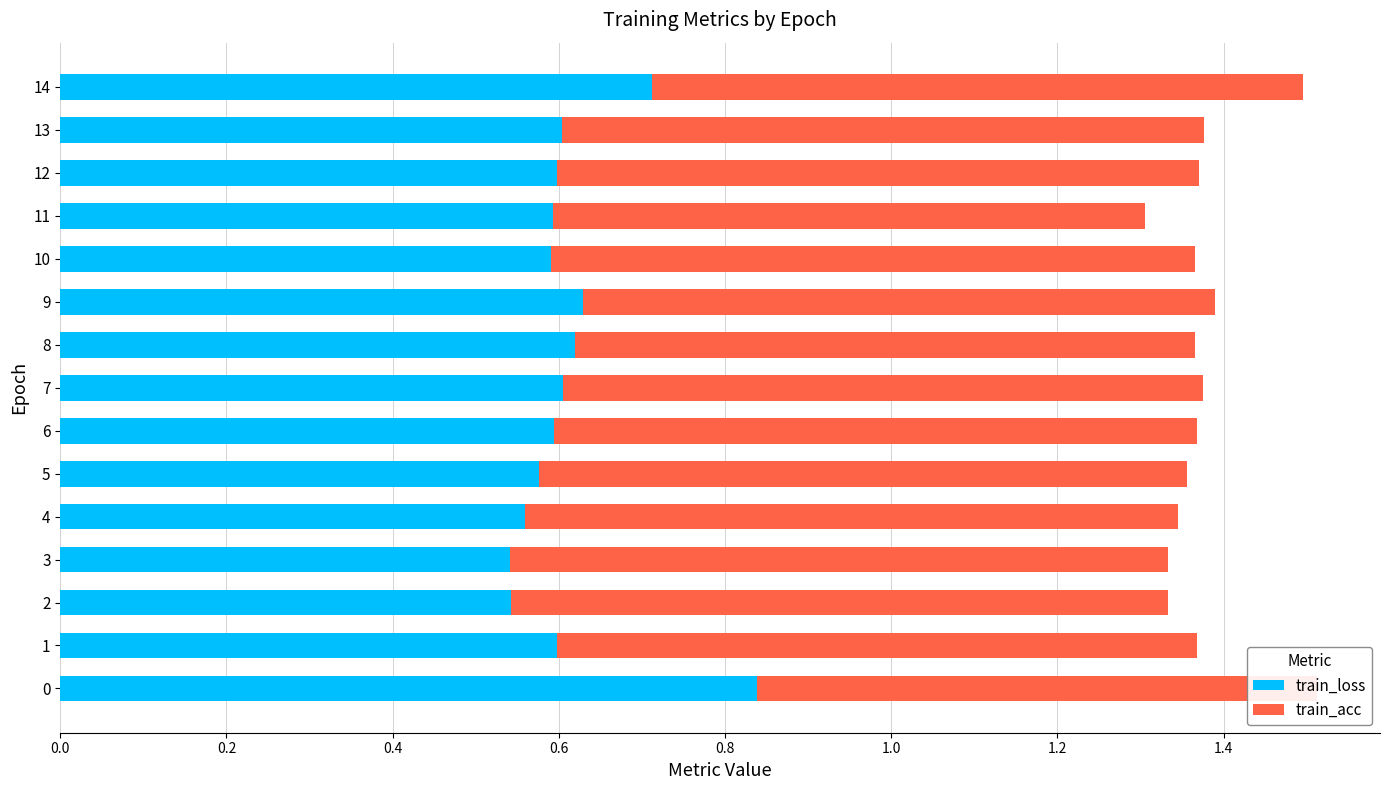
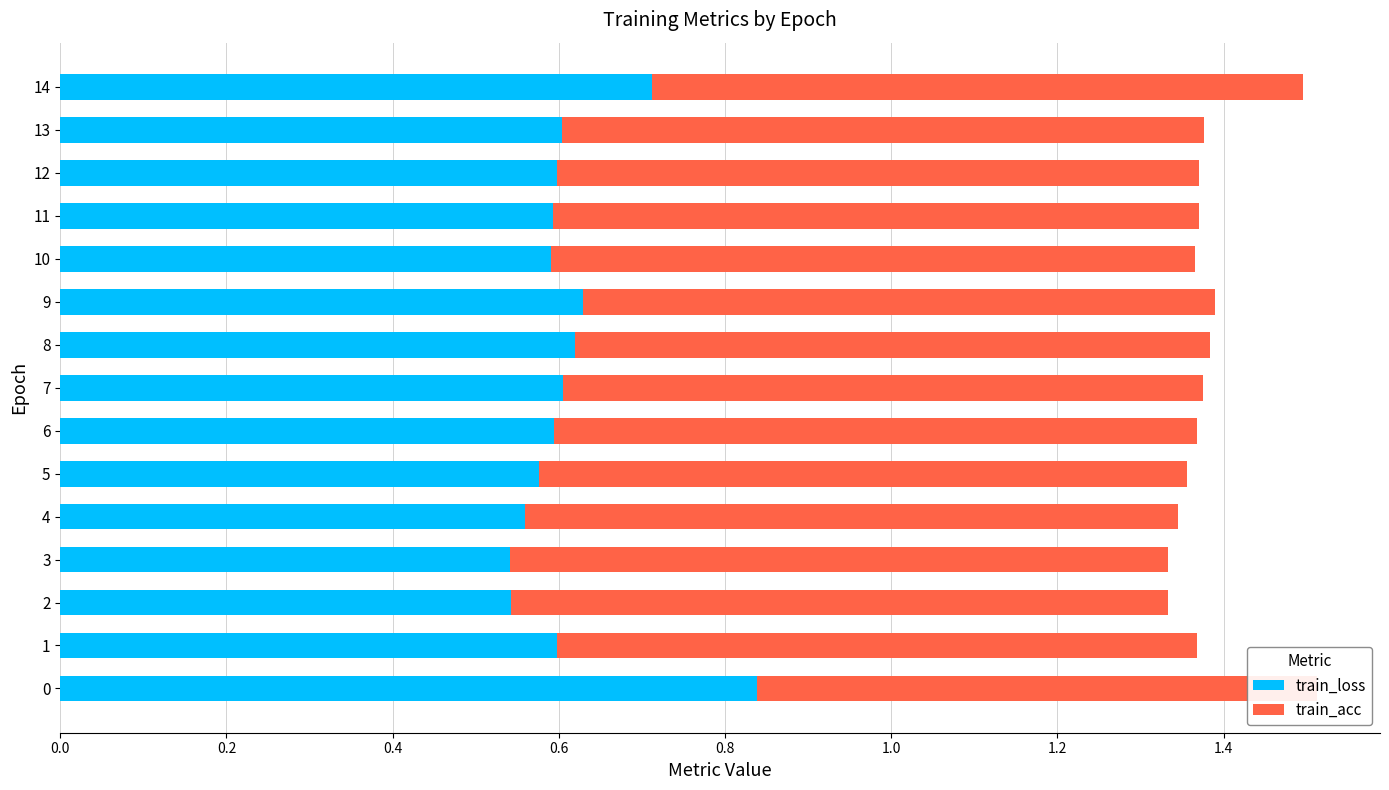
train_acc, 11: 0.71 -> 0.78
train_acc, 8: 0.75 -> 0.76
